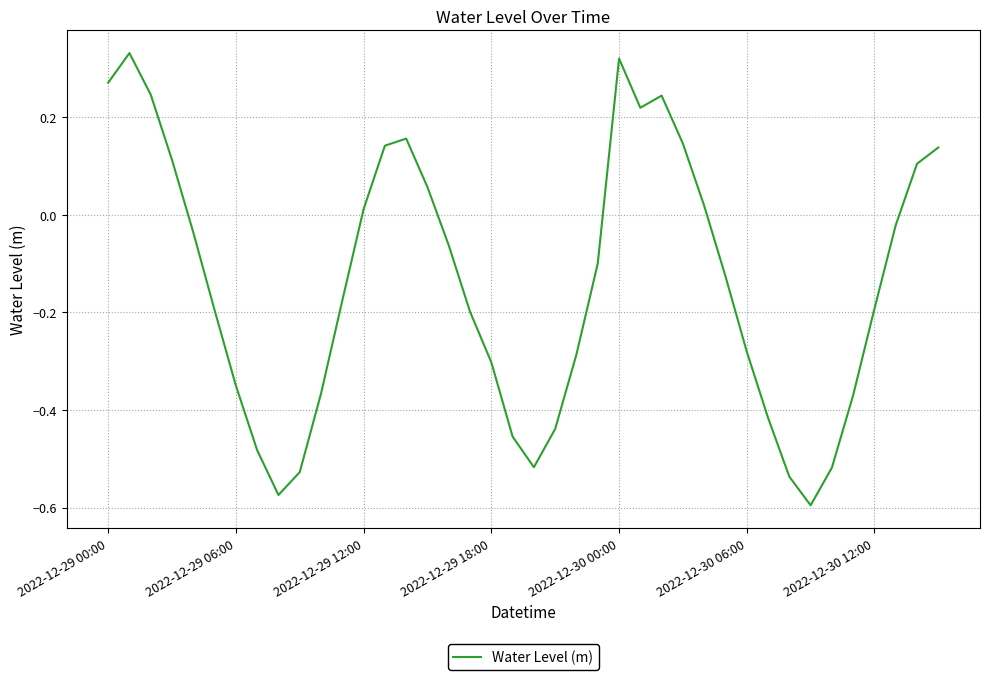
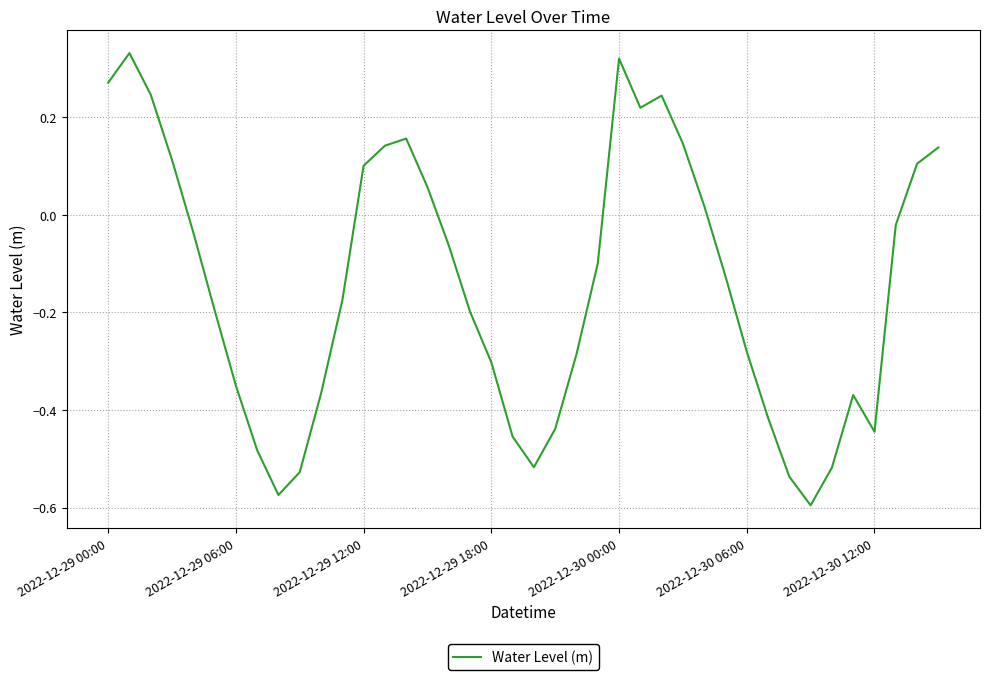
2022-12-29 12:00: 0.01 -> 0.10
2022-12-30 12:00: -0.19 -> -0.44
